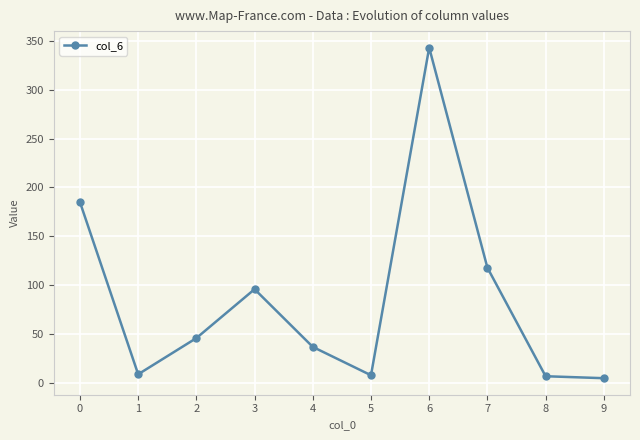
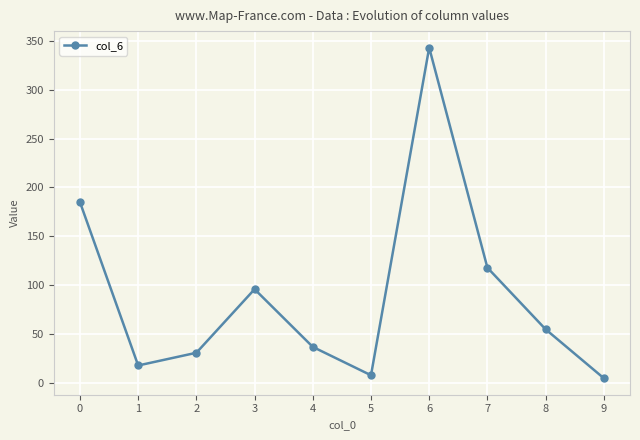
1: 10 -> 20
2: 50 -> 30
8: 10 -> 60
